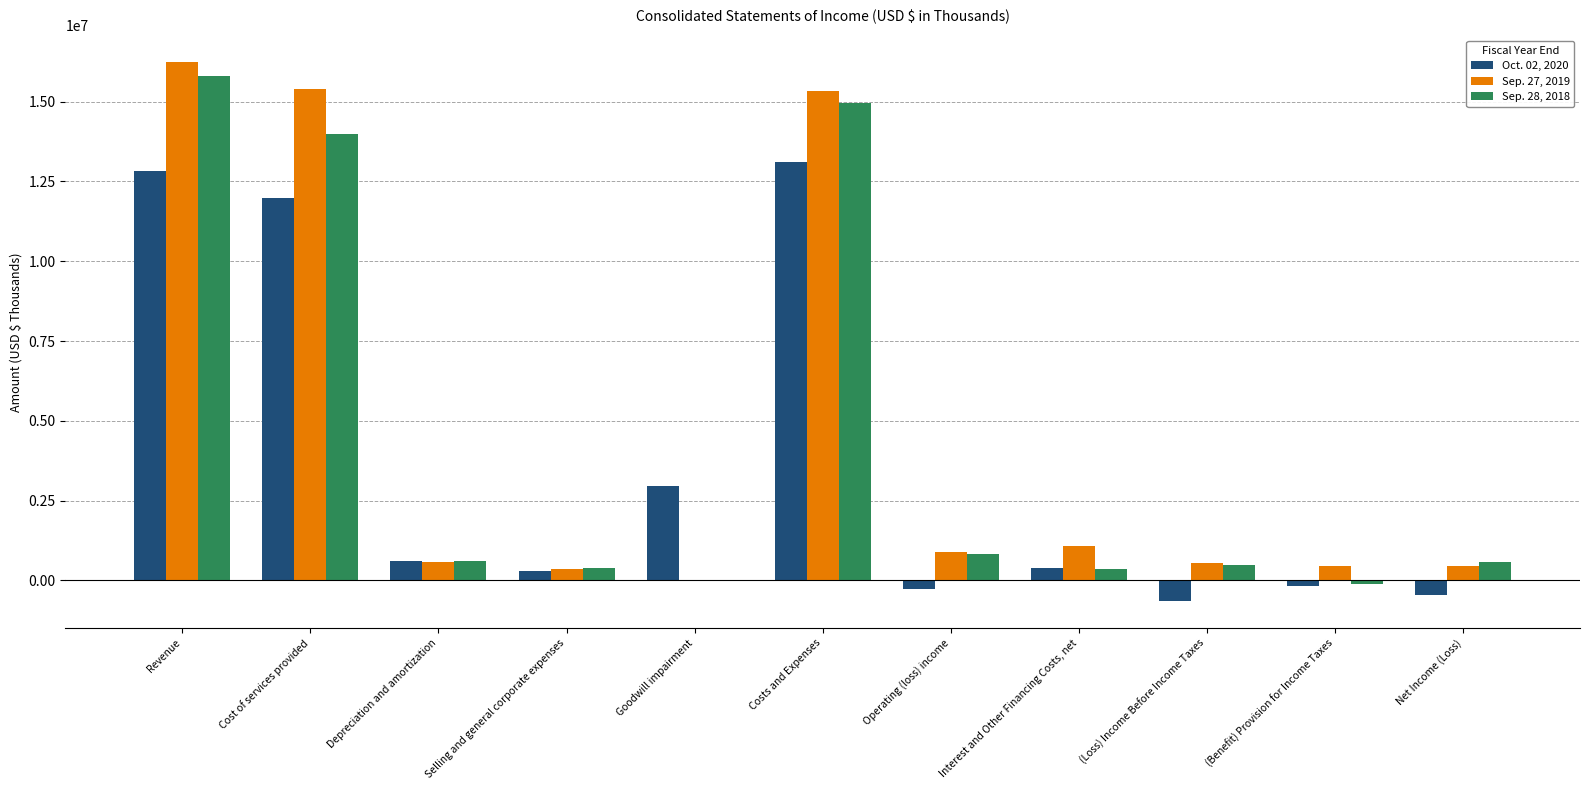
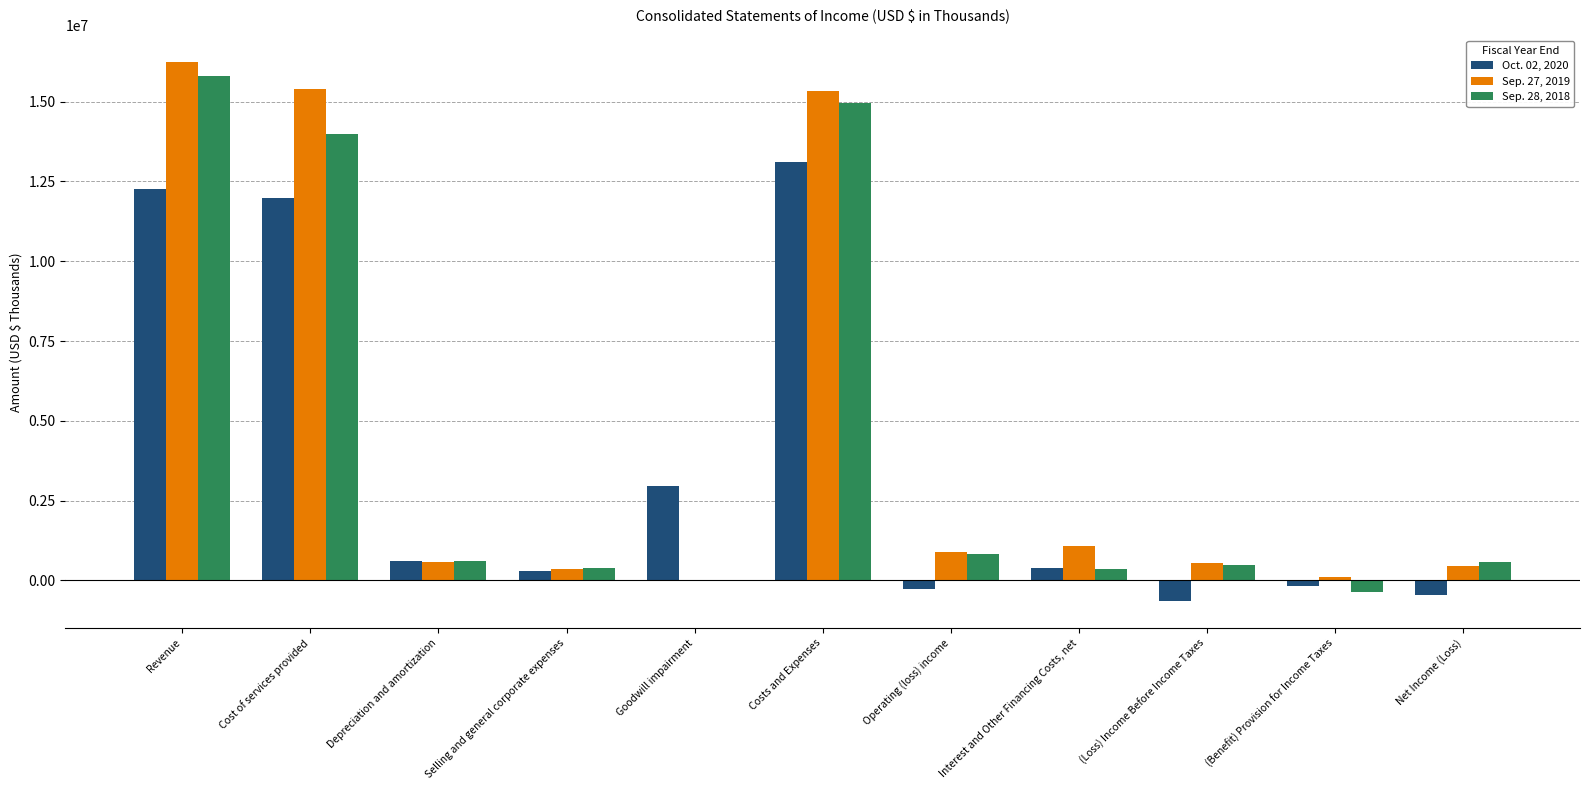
Oct. 02, 2020, Revenue: 12800000 -> 12300000
Sep. 27, 2019, (Benefit) Provision for Income Taxes: 500000 -> 100000
Sep. 28, 2018, (Benefit) Provision for Income Taxes: -100000 -> -400000
